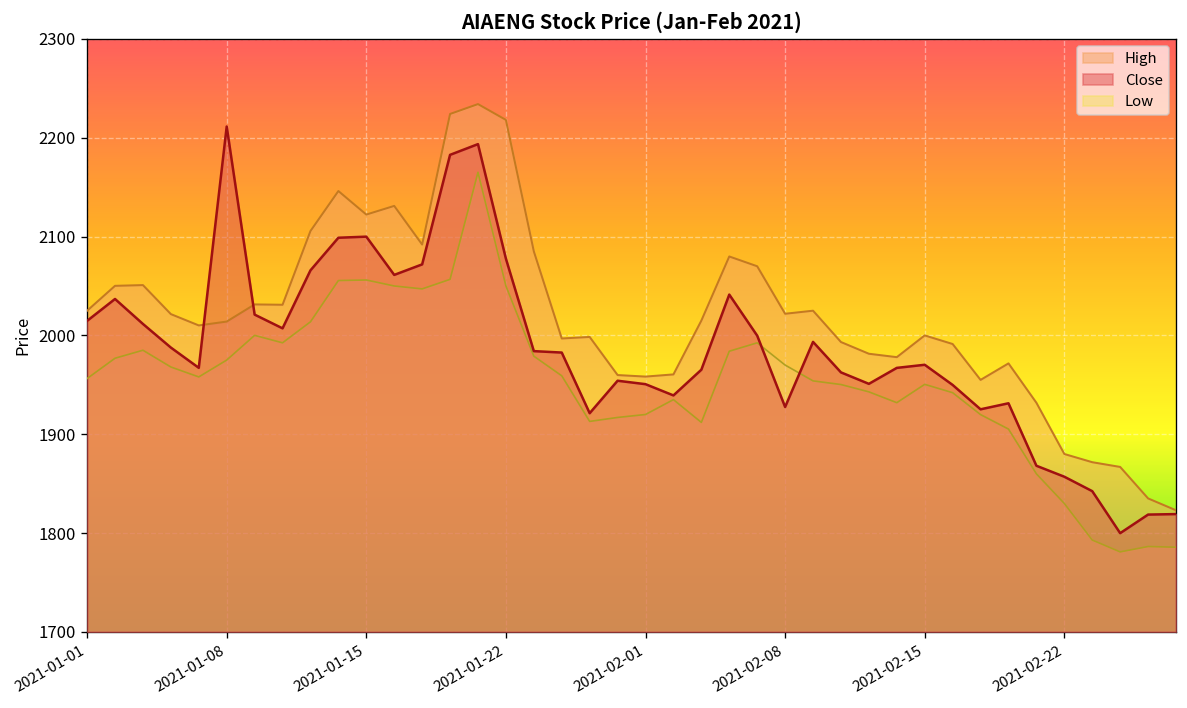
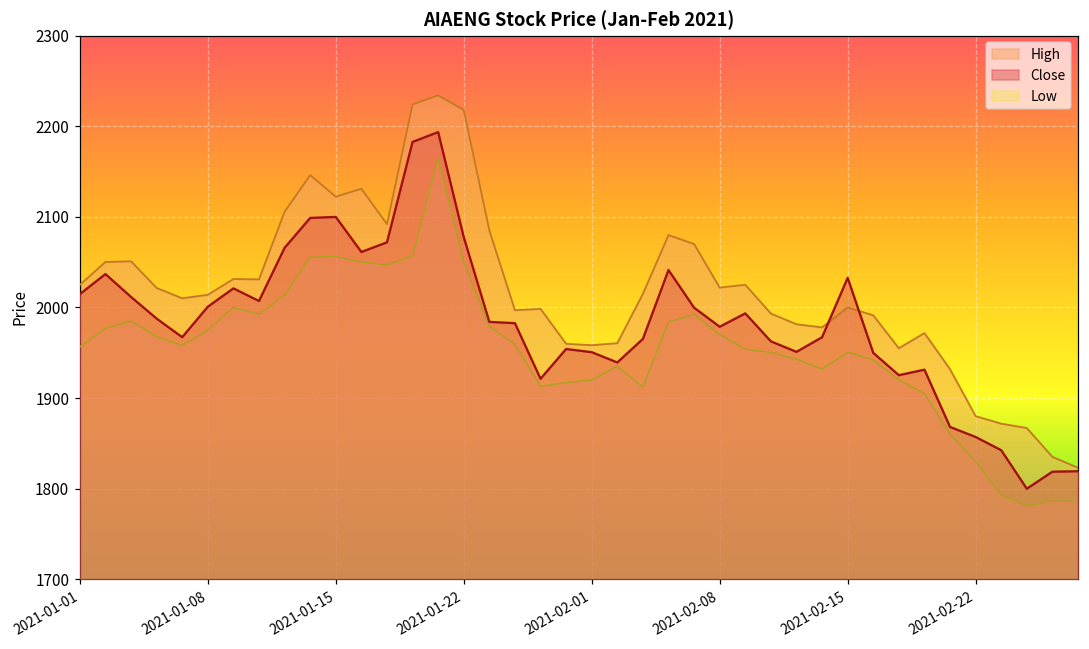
Close, 2021-01-08: 2210 -> 2000
Close, 2021-02-08: 1930 -> 1980
Close, 2021-02-15: 1970 -> 2030
